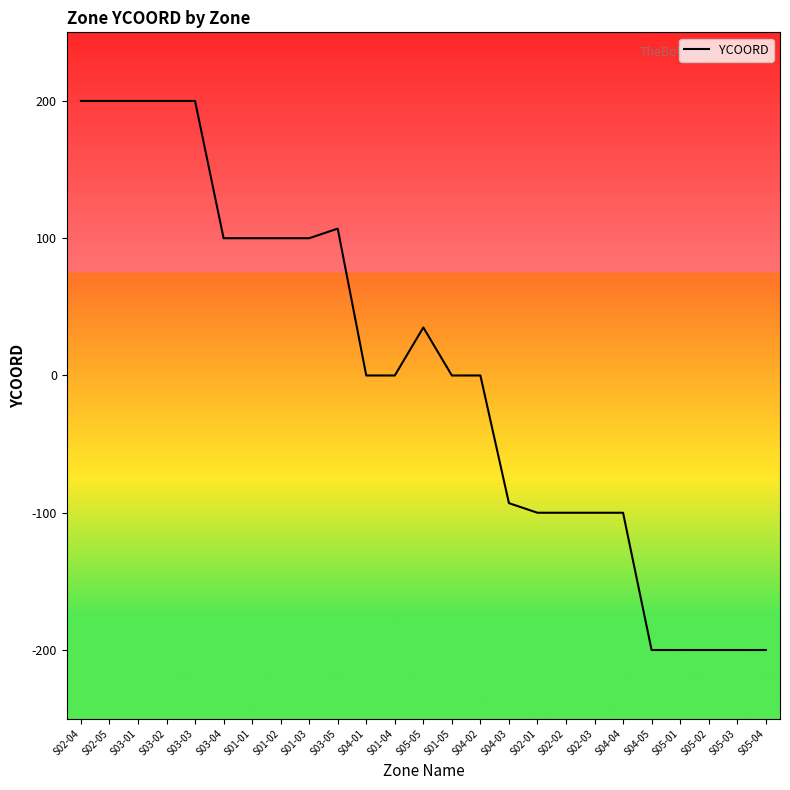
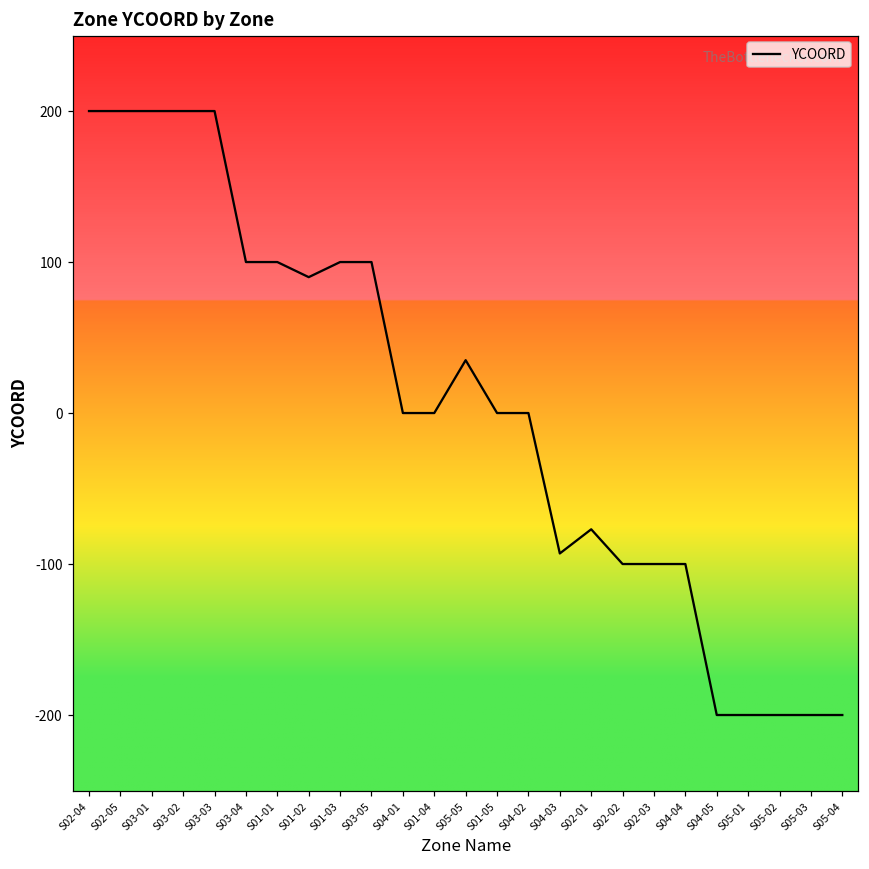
S01-02: 100 -> 90
S03-05: 107 -> 100
S02-01: -100 -> -77
